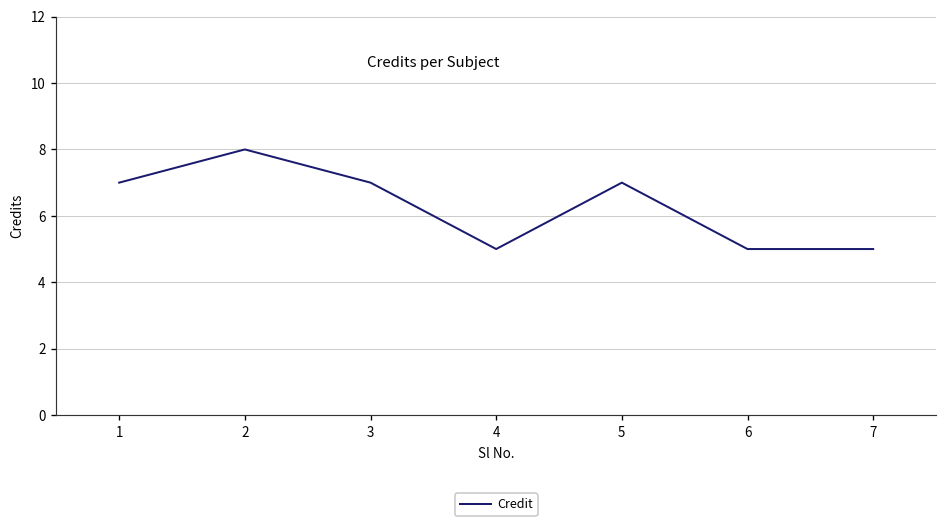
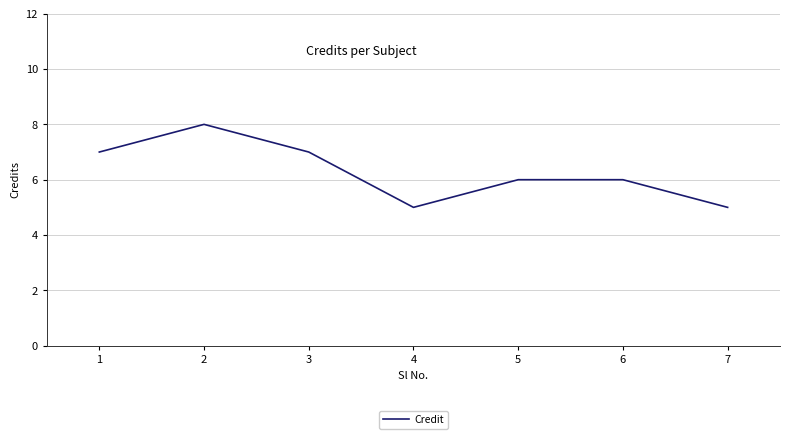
5: 7 -> 6
6: 5 -> 6
